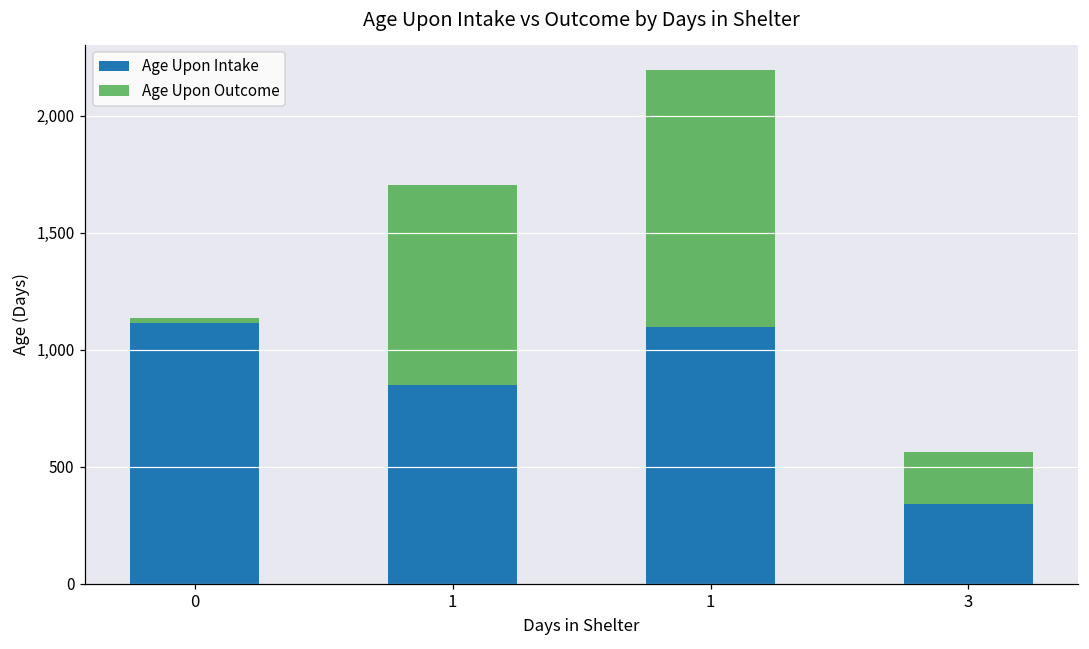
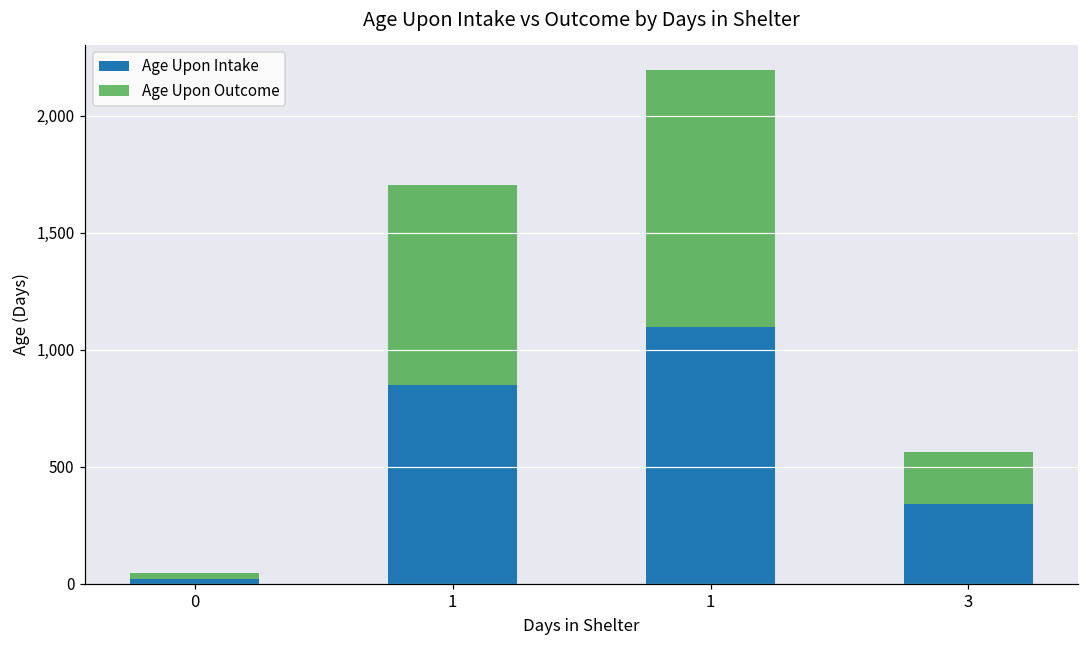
Age Upon Intake, 0: 1,110 -> 20
